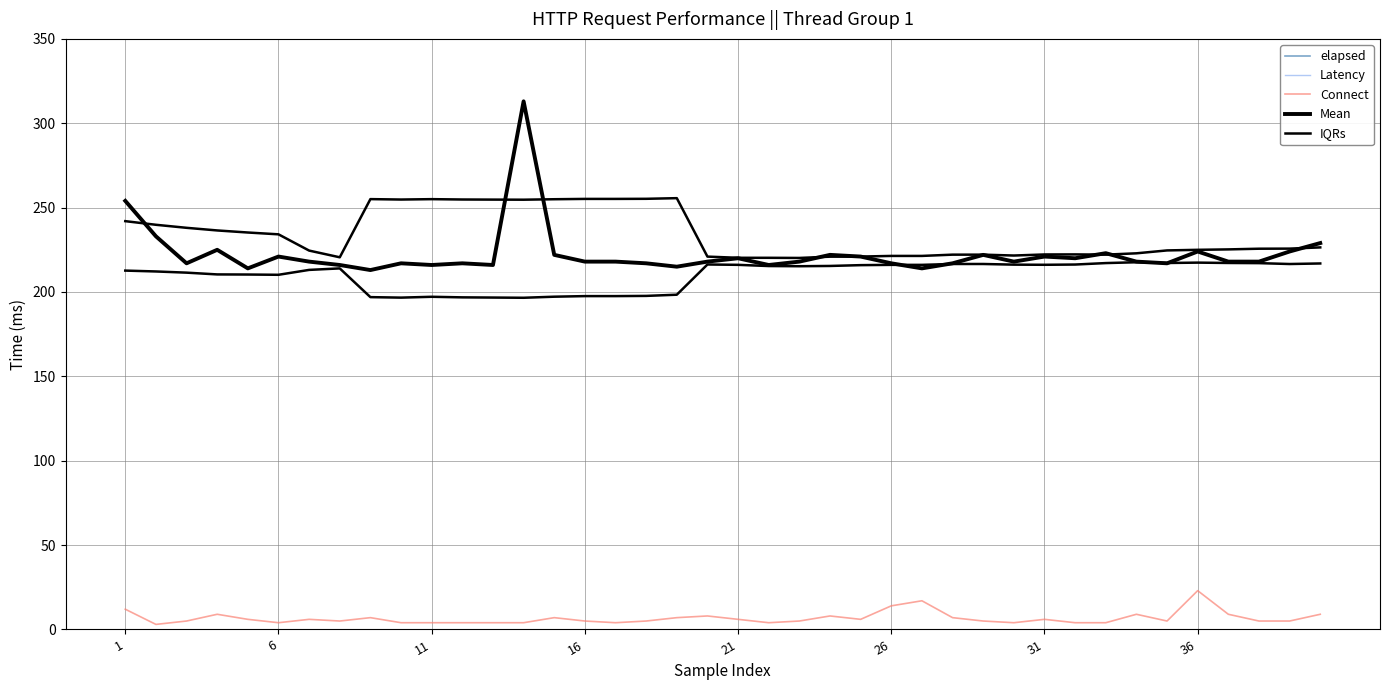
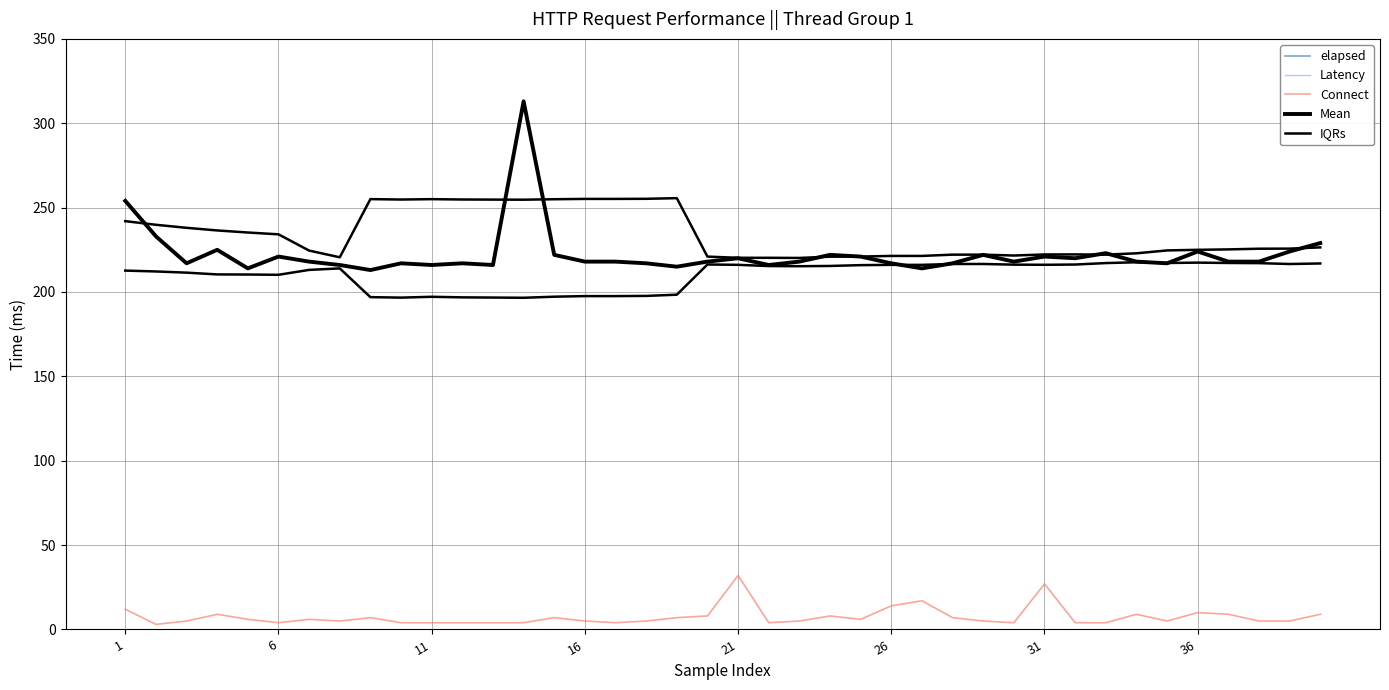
Connect, 21: 6 -> 32
Connect, 31: 6 -> 27
Connect, 36: 23 -> 10
